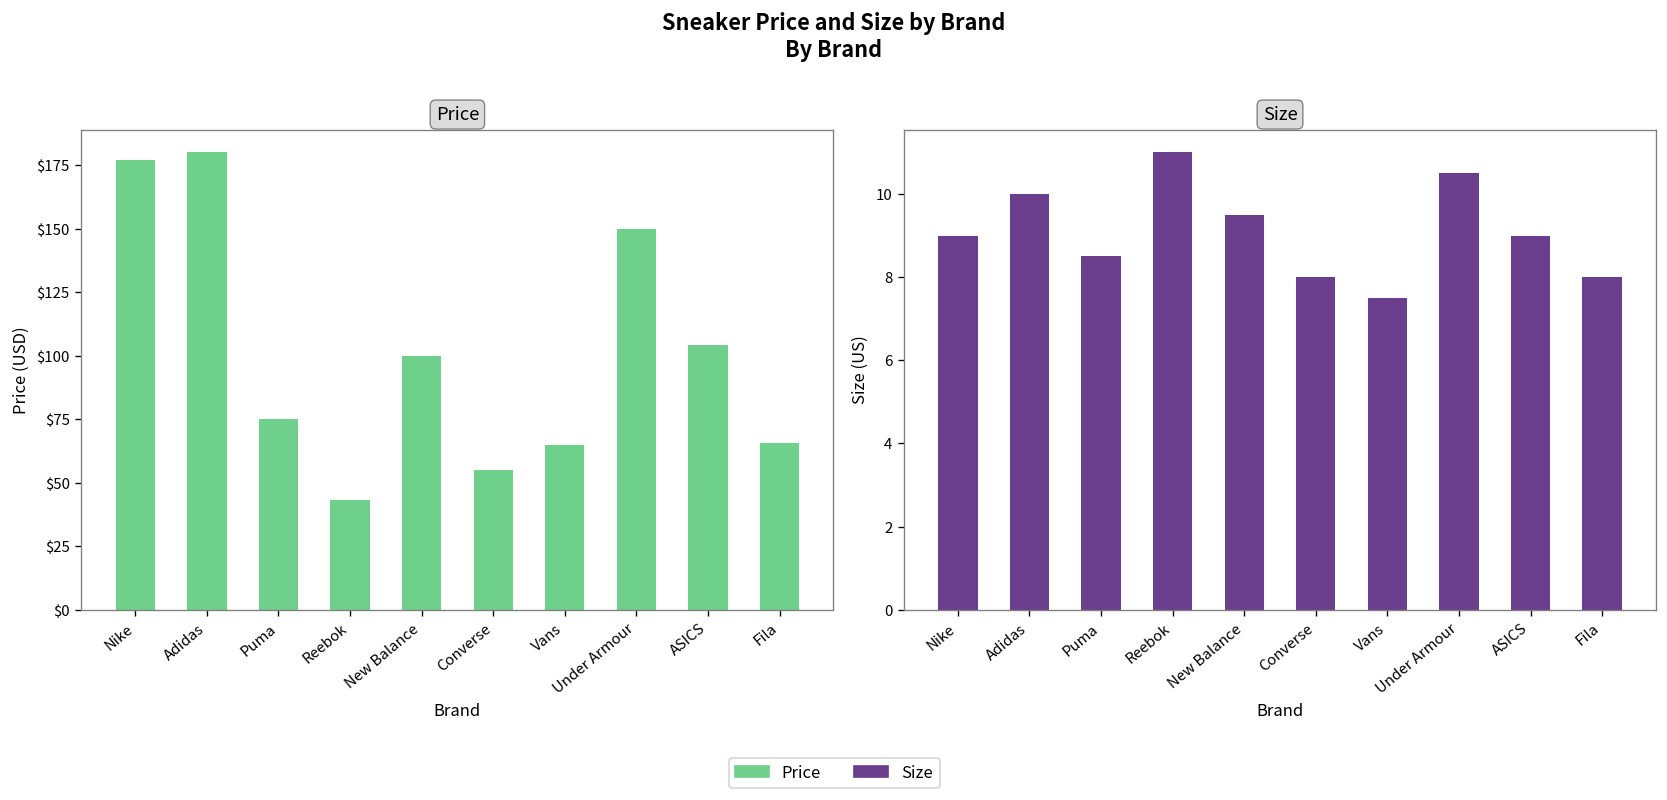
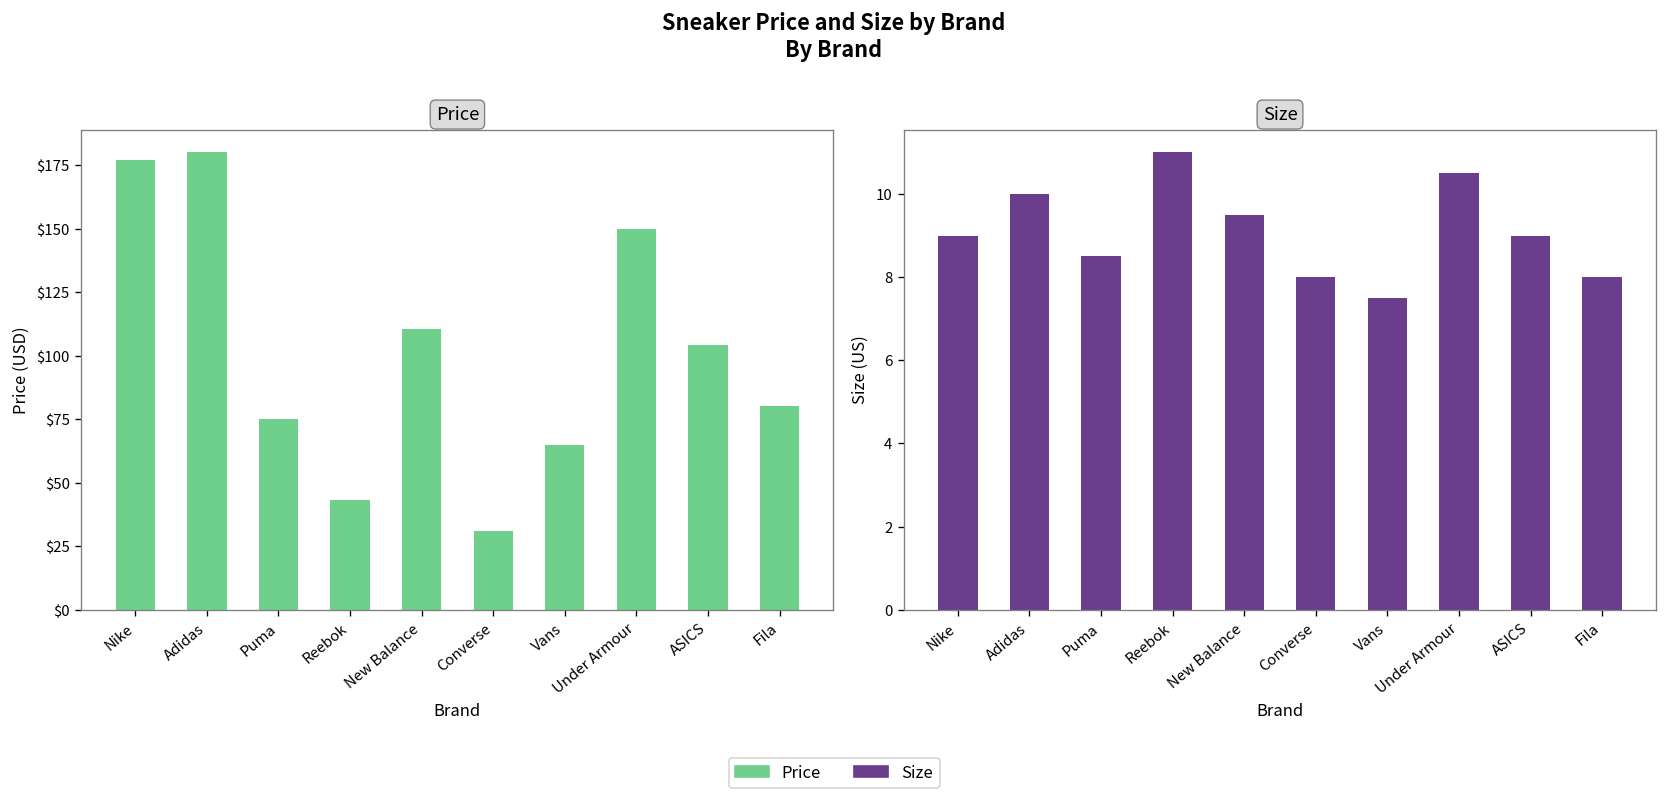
Price, New Balance: $100 -> $110
Price, Converse: $55 -> $31
Price, Fila: $66 -> $80
